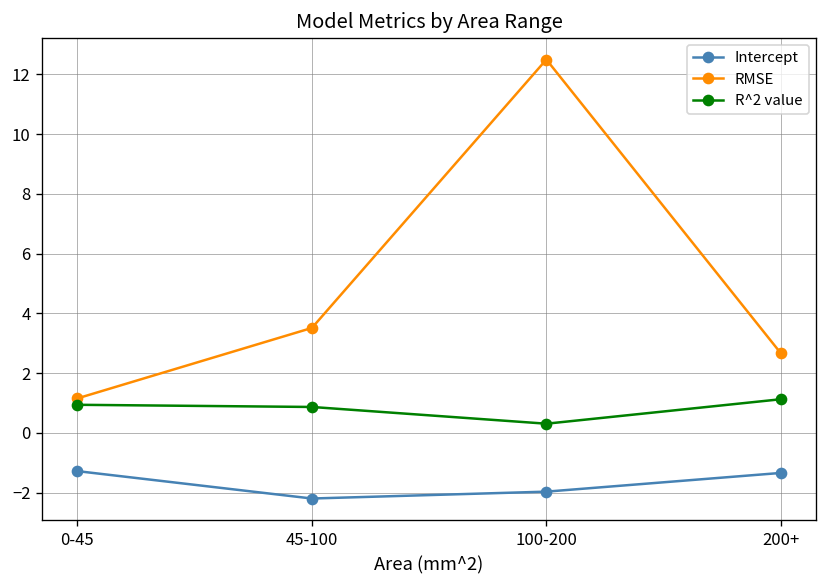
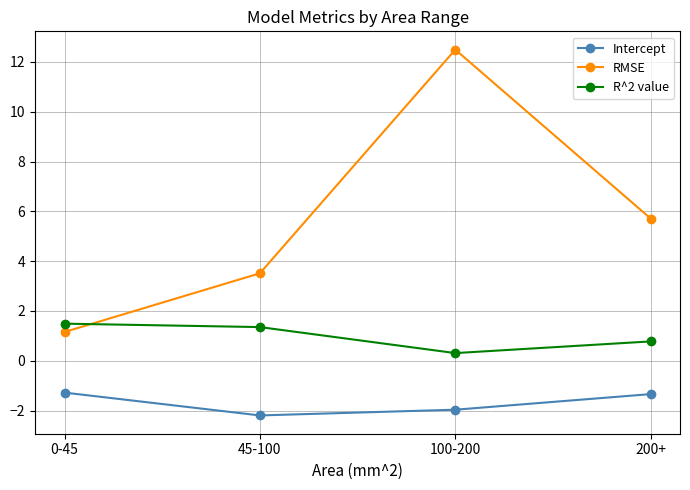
R^2 value, 0-45: 0.9 -> 1.5
R^2 value, 45-100: 0.9 -> 1.4
RMSE, 200+: 2.7 -> 5.7
R^2 value, 200+: 1.1 -> 0.8
